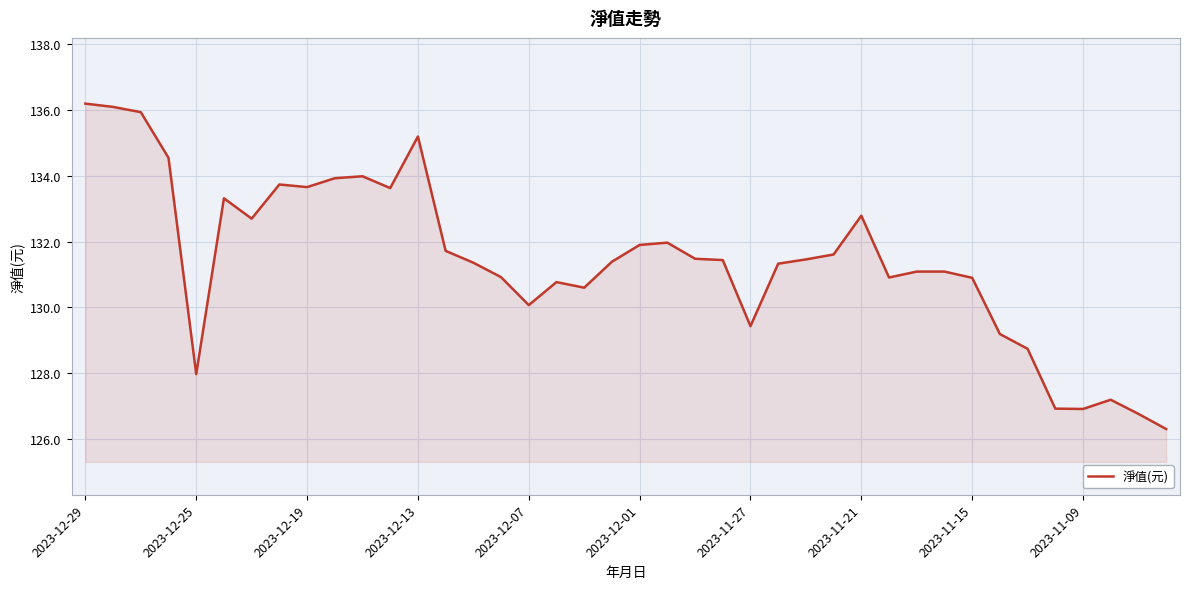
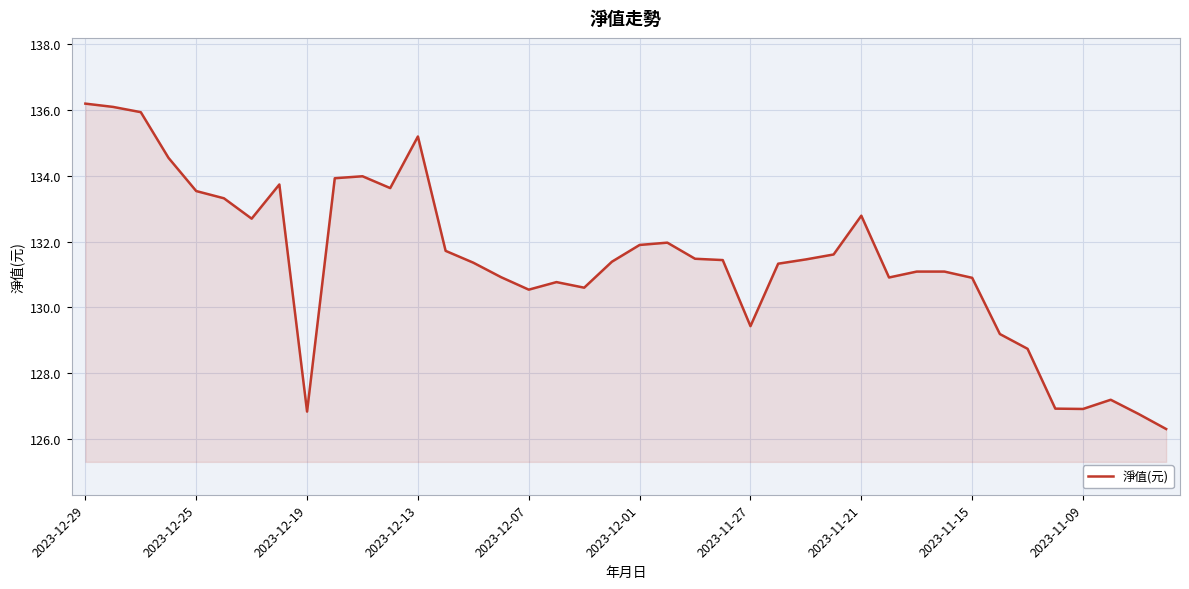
2023-12-25: 128.0 -> 133.5
2023-12-19: 133.7 -> 126.8
2023-12-07: 130.1 -> 130.5
